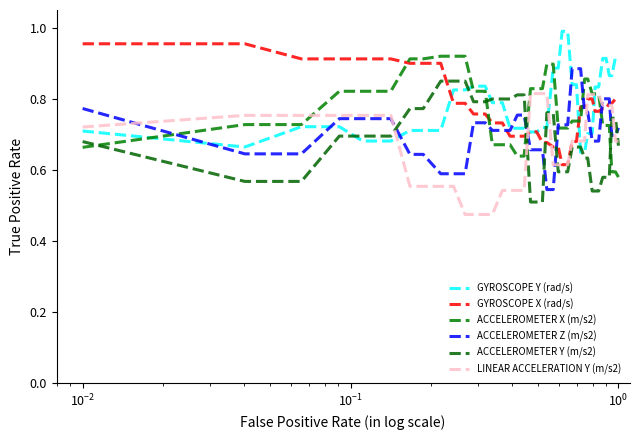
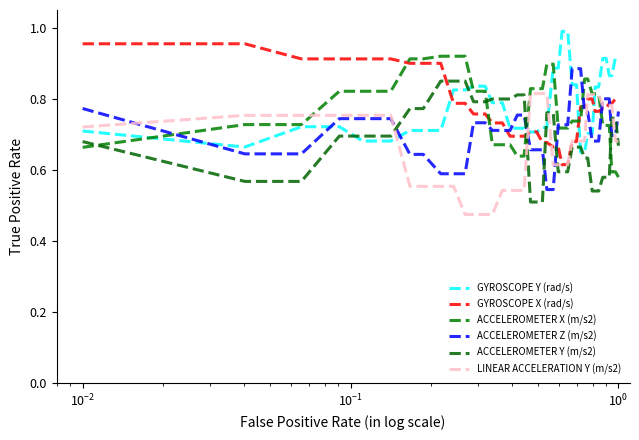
ACCELEROMETER Z (m/s2), 10^0: 0.72 -> 0.76
